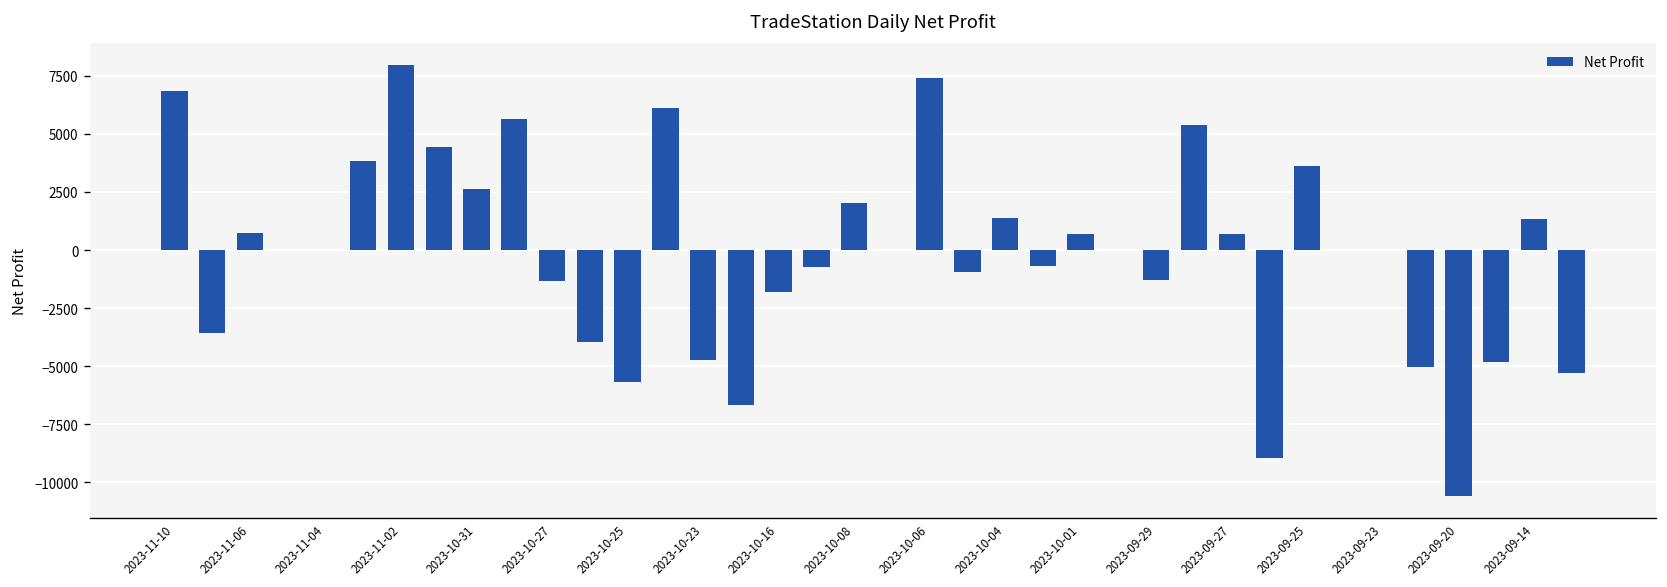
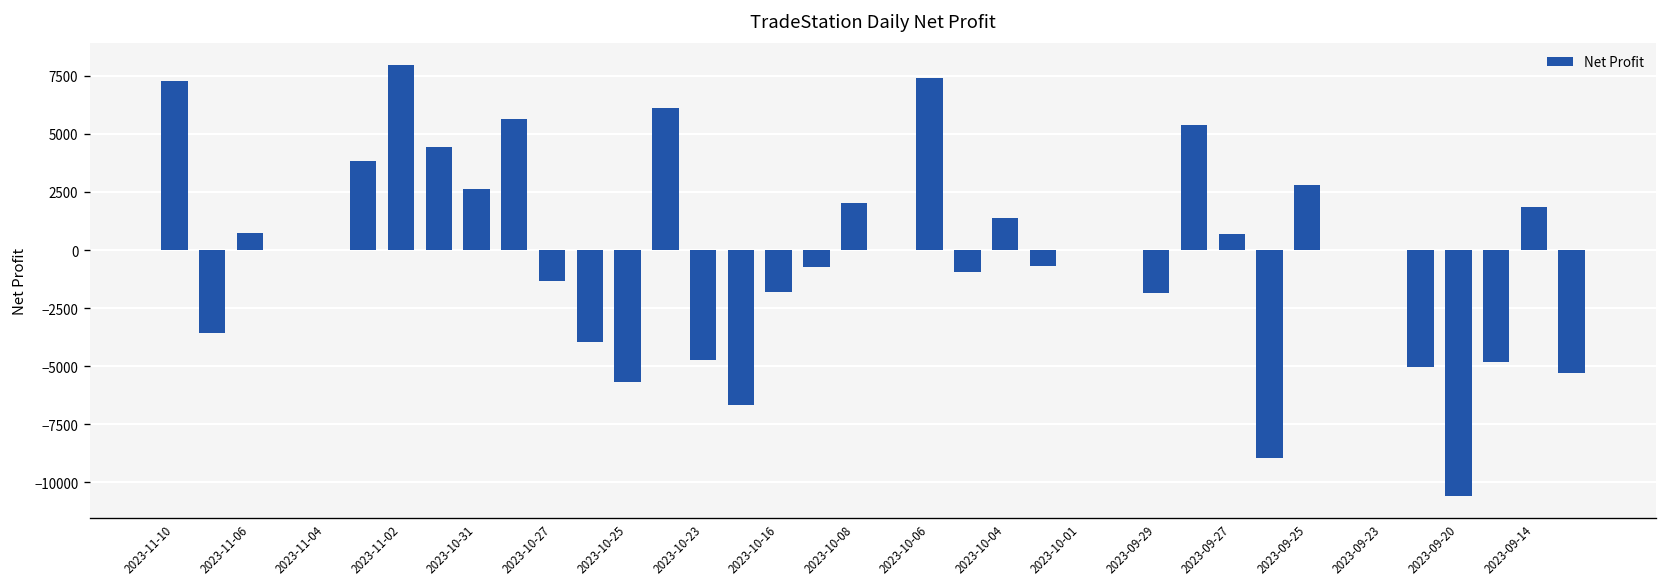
2023-11-10: 6900 -> 7300
2023-10-01: 700 -> 0
2023-09-29: -1300 -> -1900
2023-09-25: 3600 -> 2800
2023-09-14: 1300 -> 1900
